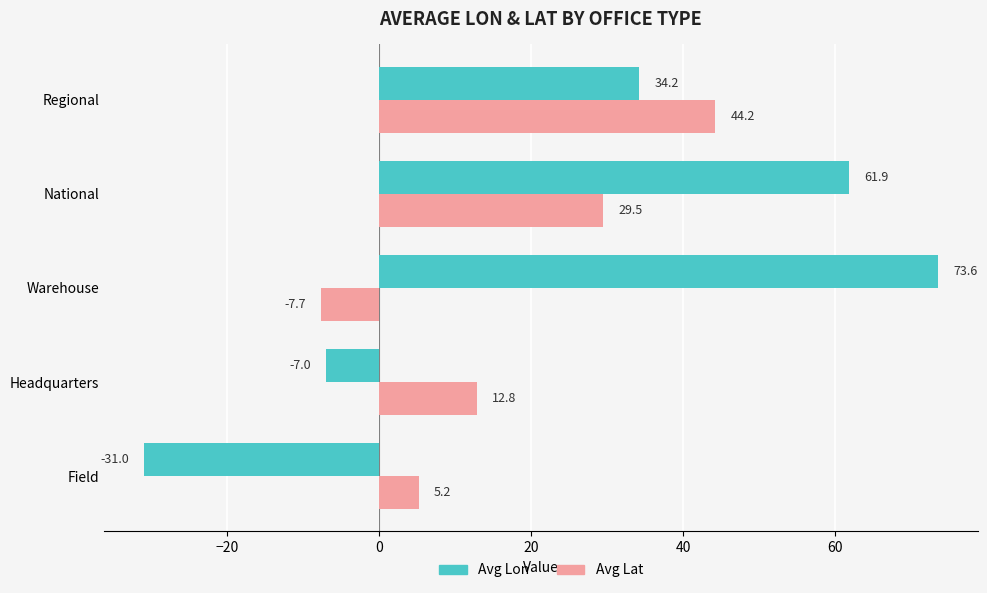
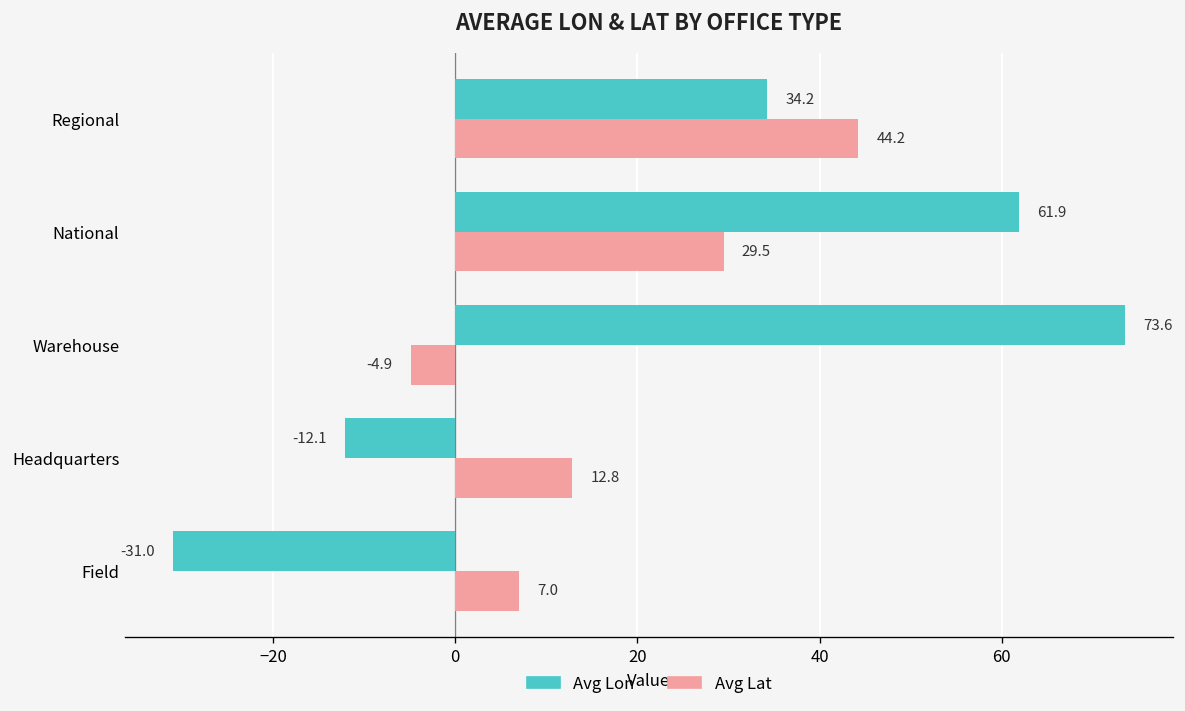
Avg Lat, Warehouse: -7.7 -> -4.9
Avg Lon, Headquarters: -7.0 -> -12.1
Avg Lat, Field: 5.2 -> 7.0
